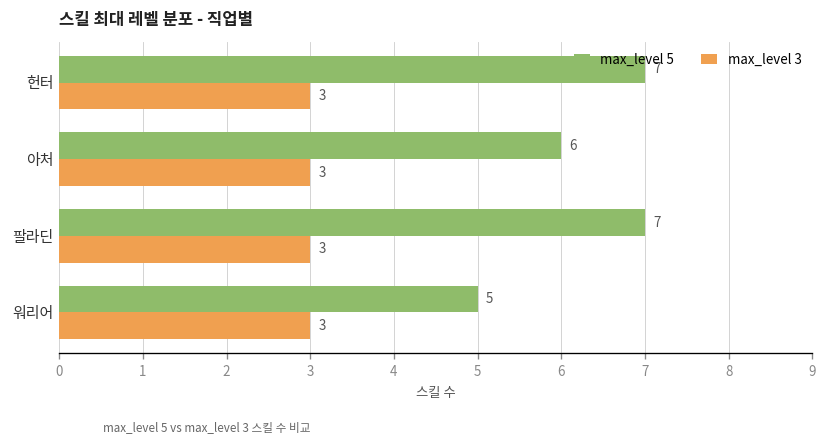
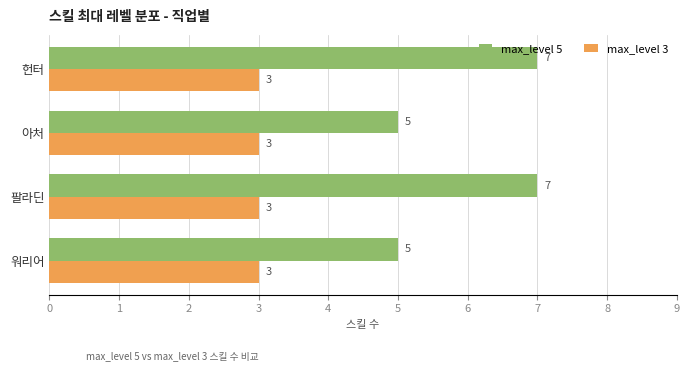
max_level 5, 아처: 6 -> 5
